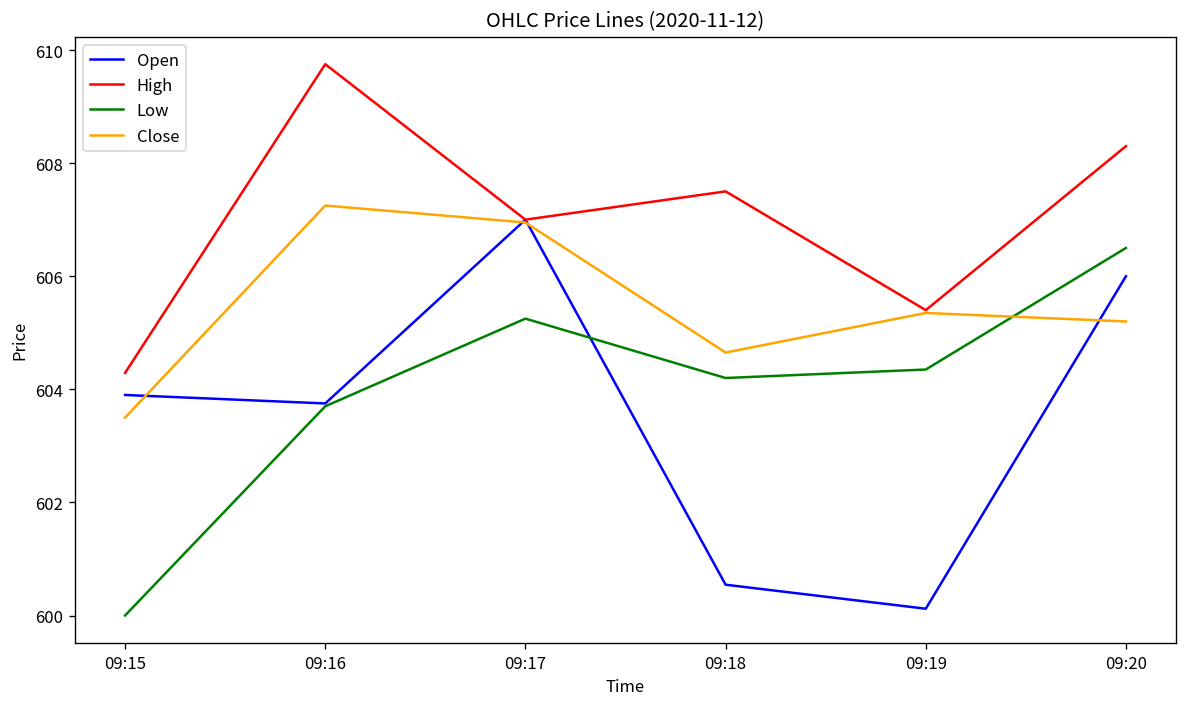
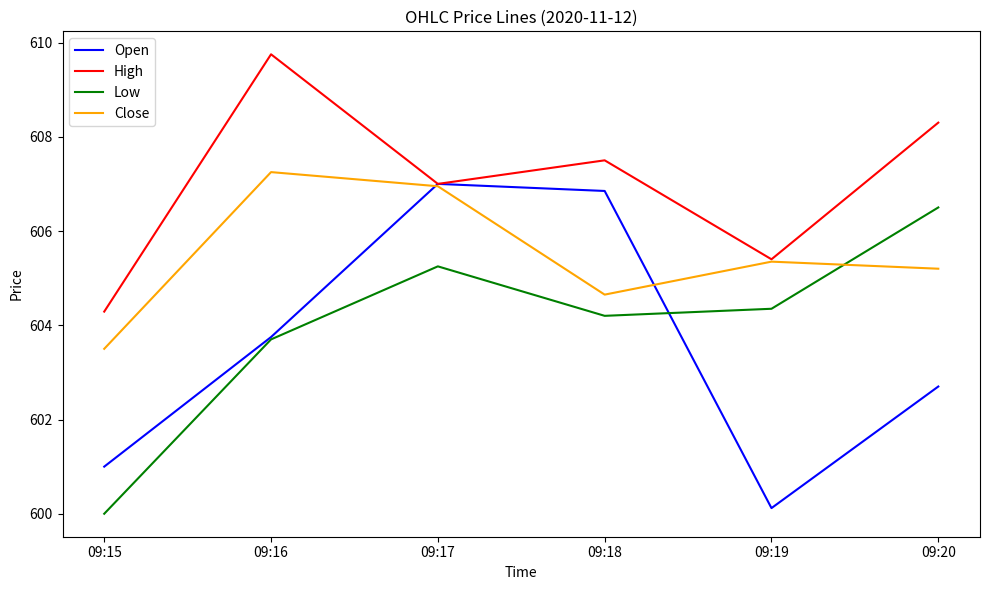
Open, 09:15: 603.9 -> 601.0
Open, 09:18: 600.5 -> 606.8
Open, 09:20: 606.0 -> 602.7
